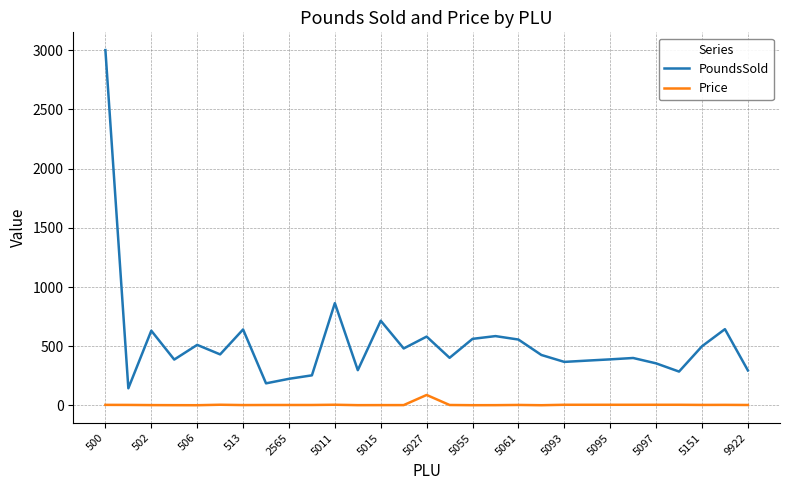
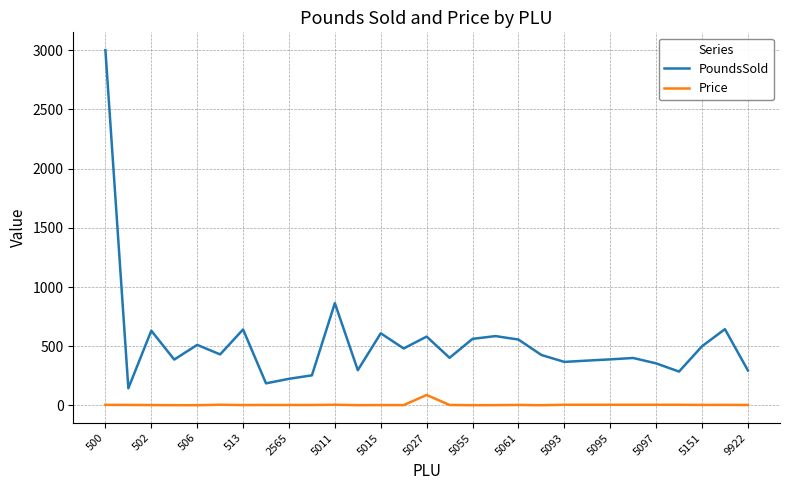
PoundsSold, 5015: 720 -> 610
